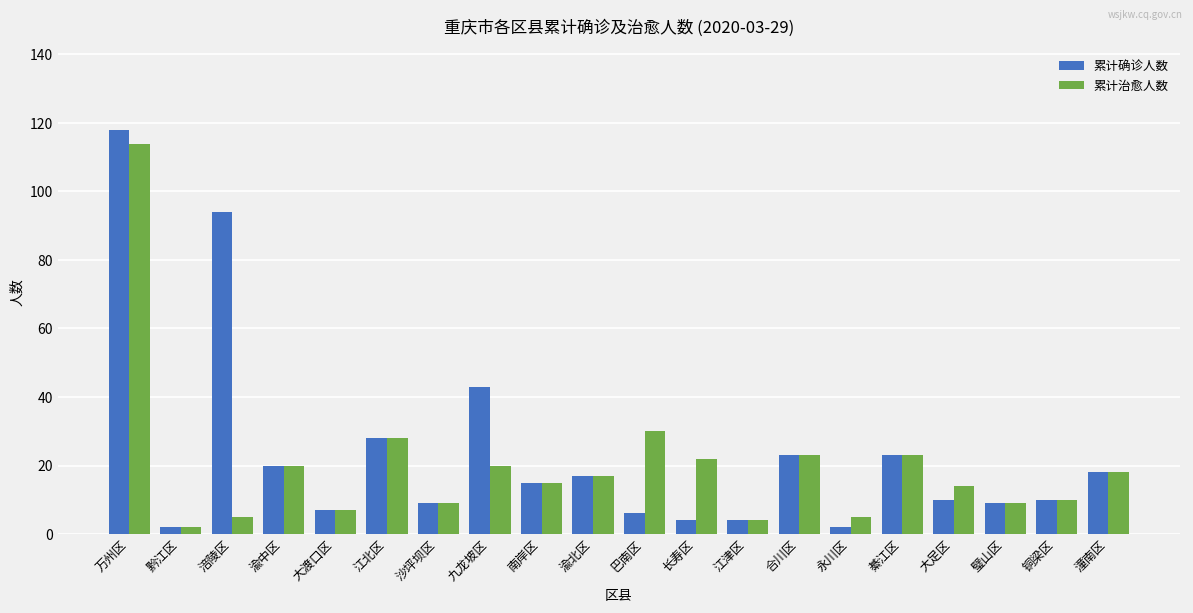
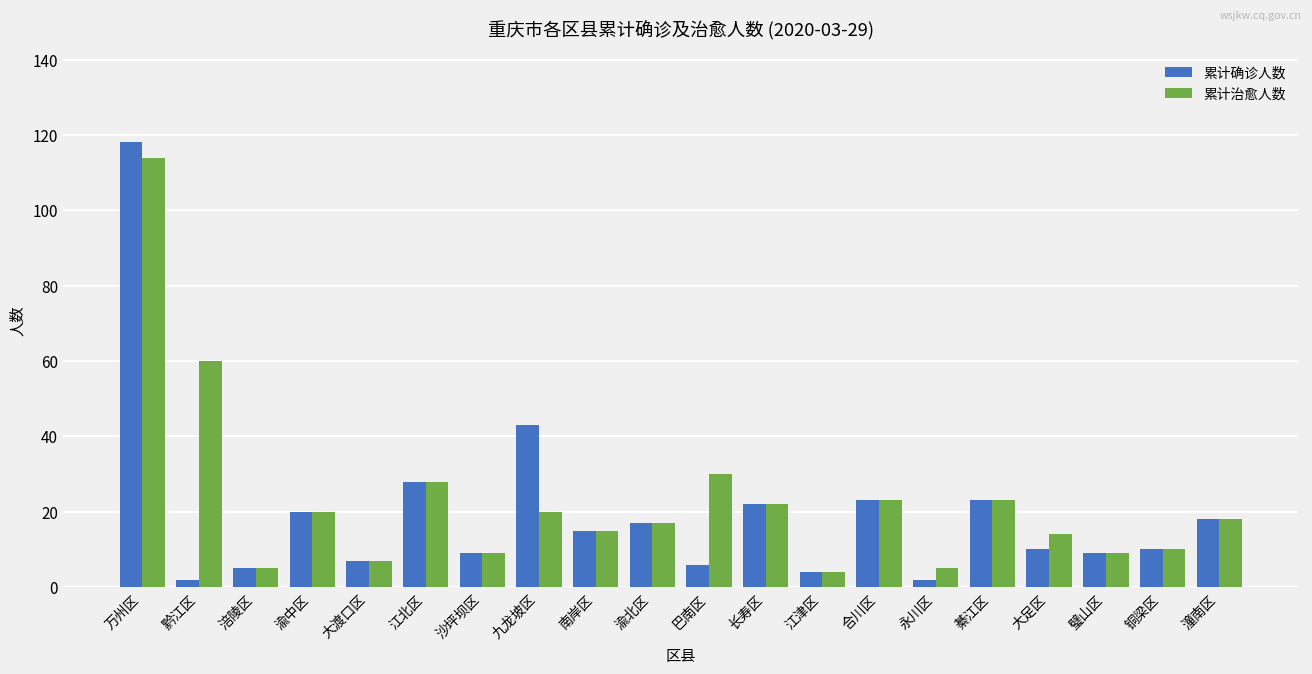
累计治愈人数, 黔江区: 2 -> 60
累计确诊人数, 涪陵区: 94 -> 5
累计确诊人数, 长寿区: 4 -> 22
